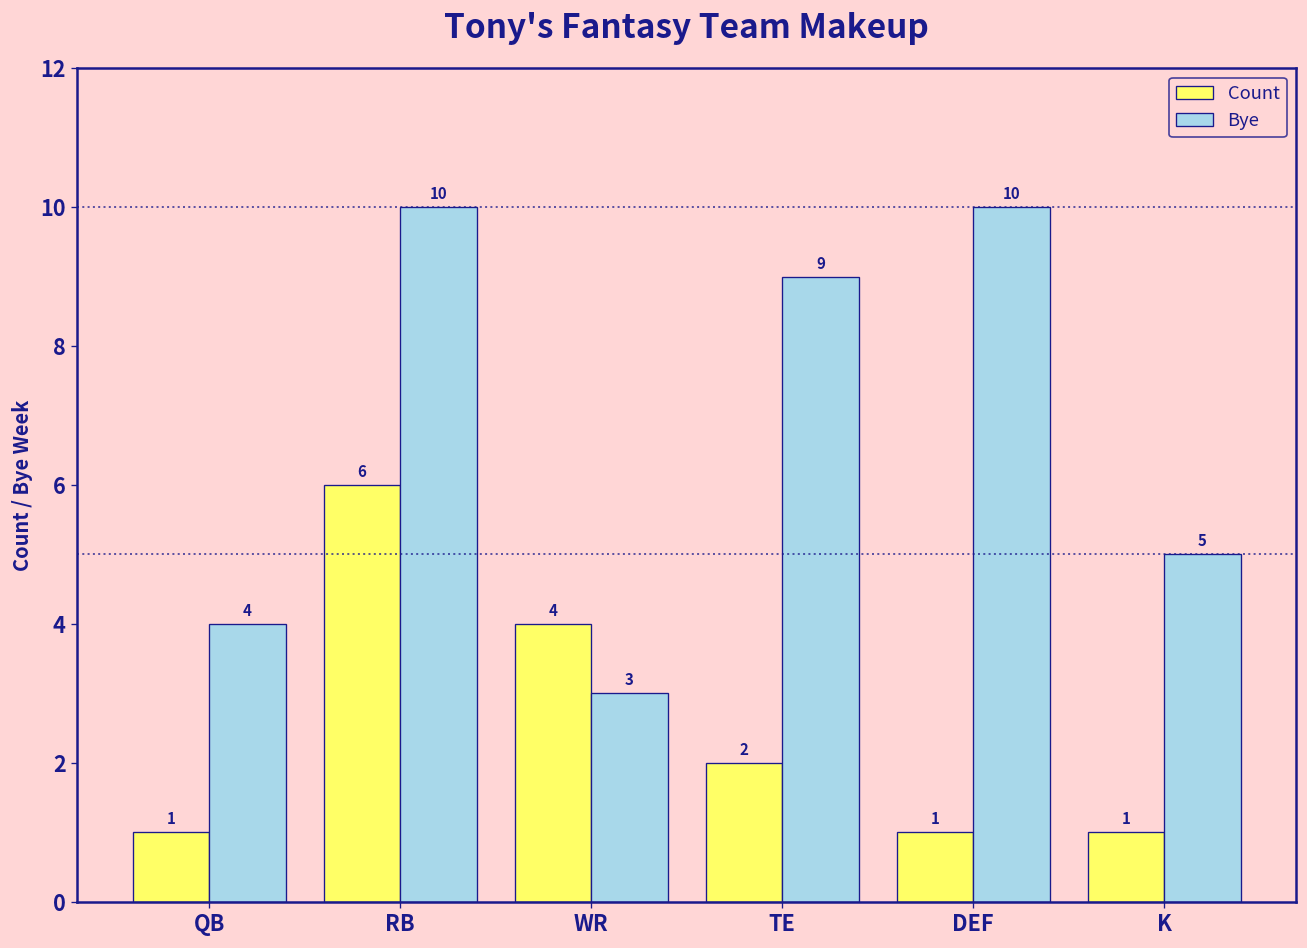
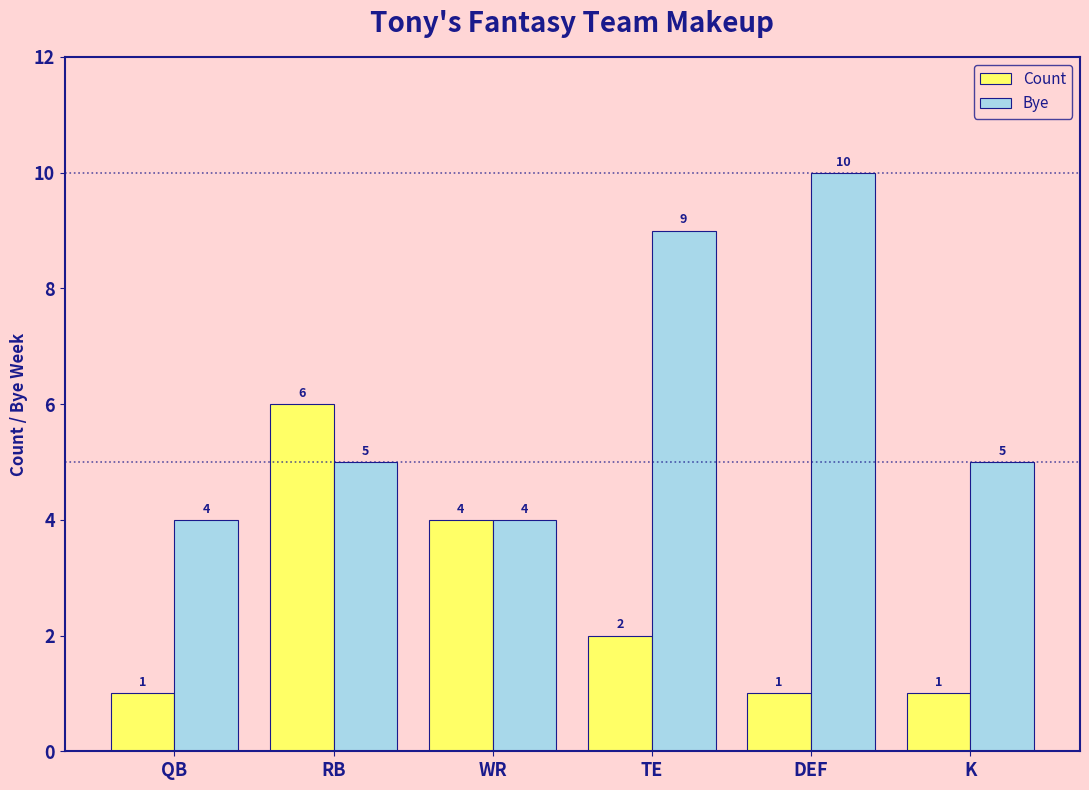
Bye, RB: 10 -> 5
Bye, WR: 3 -> 4
